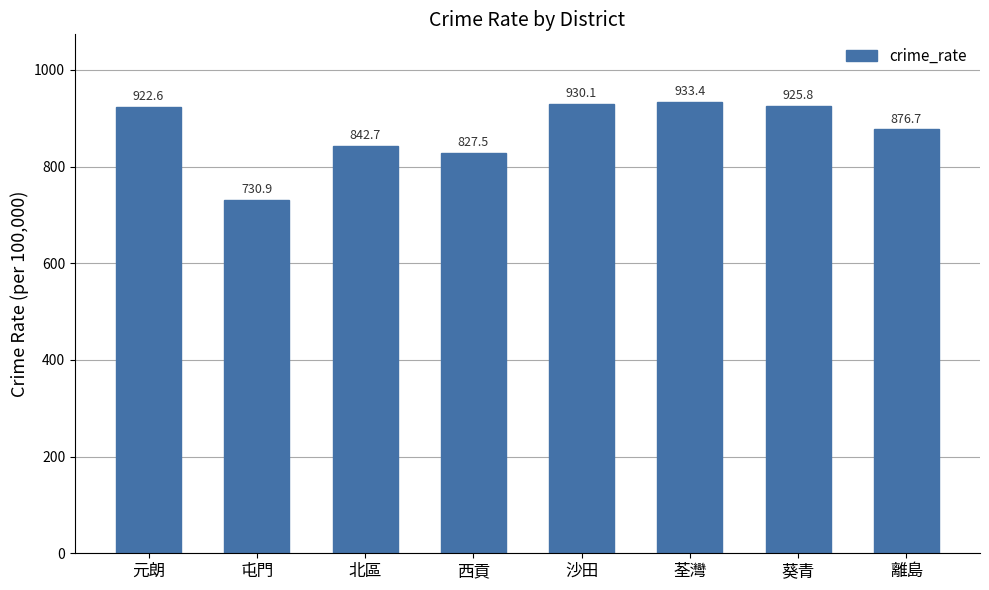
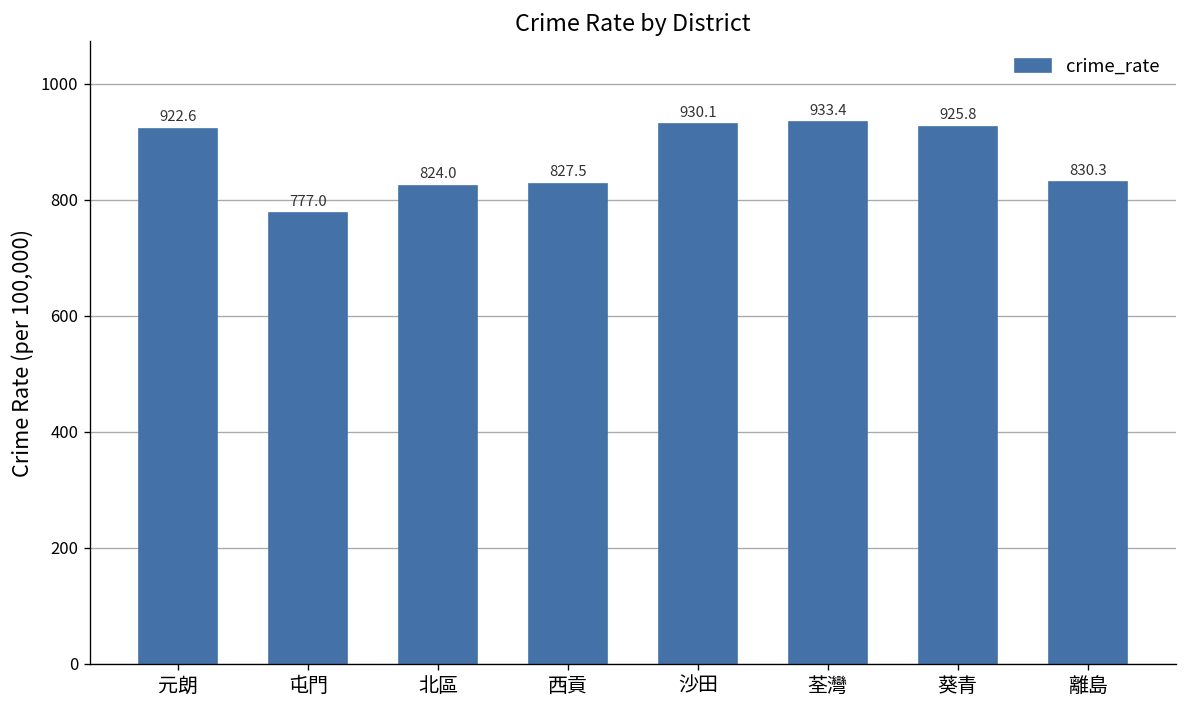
屯門: 730.9 -> 777.0
北區: 842.7 -> 824.0
離島: 876.7 -> 830.3
